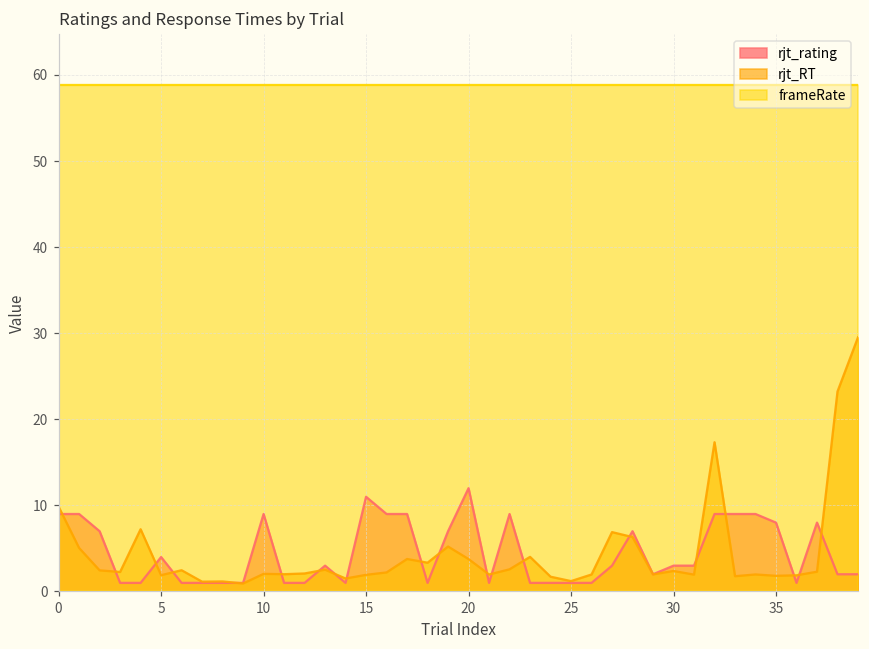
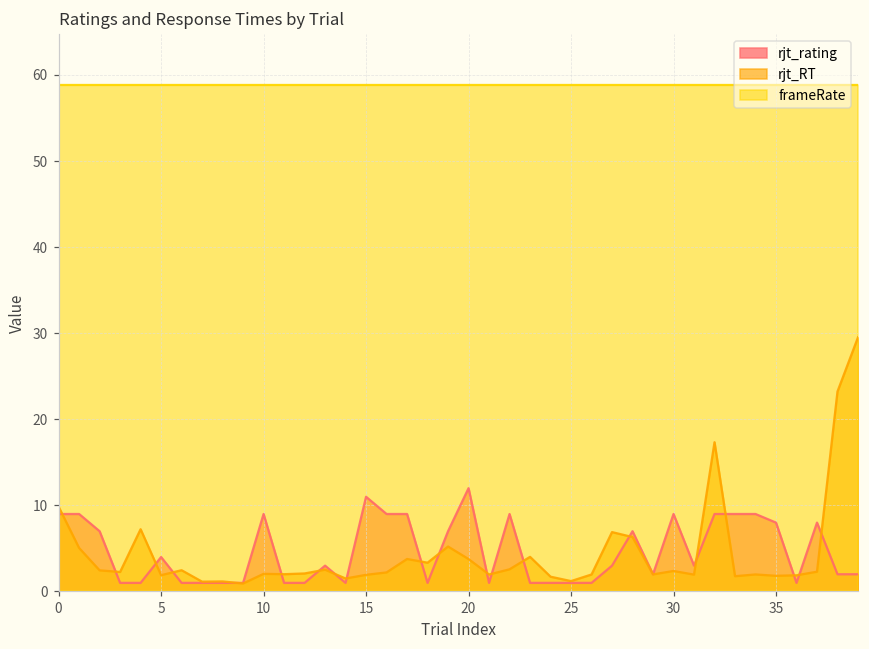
rjt_rating, 30: 3 -> 9
